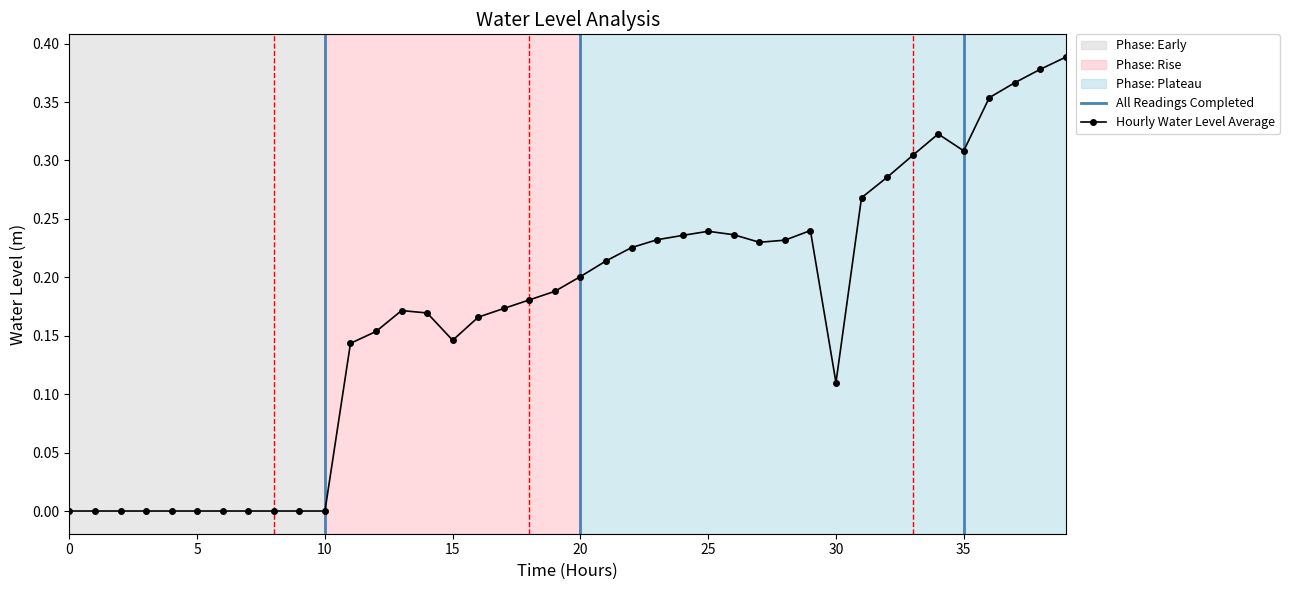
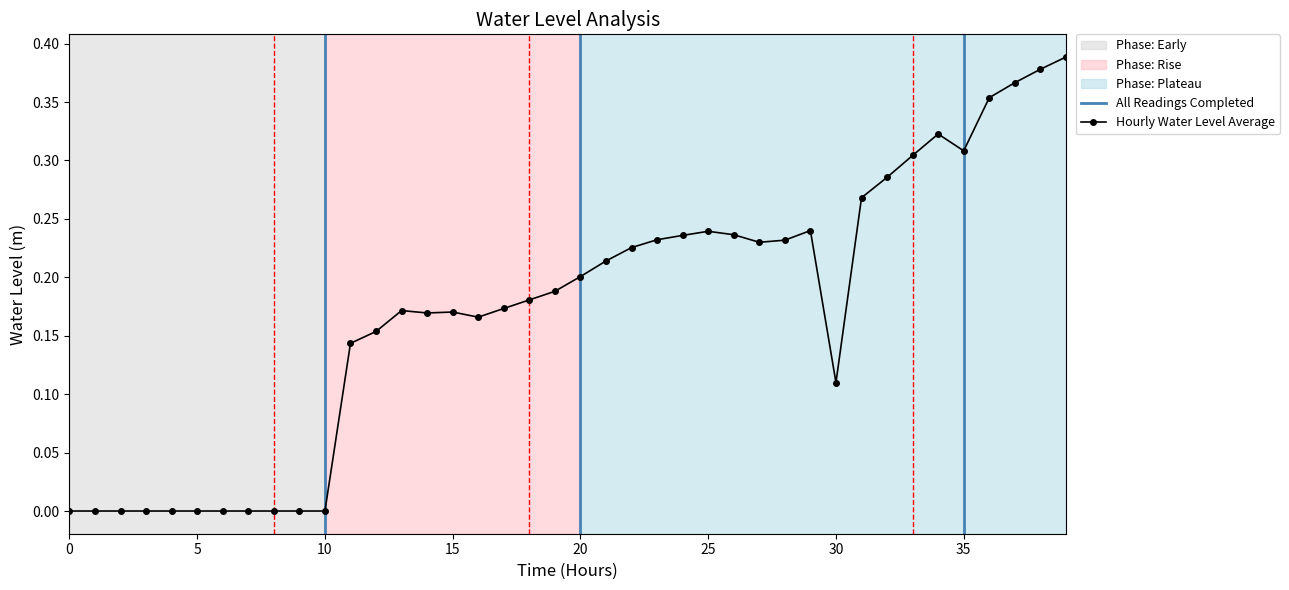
15: 0.146 -> 0.170
